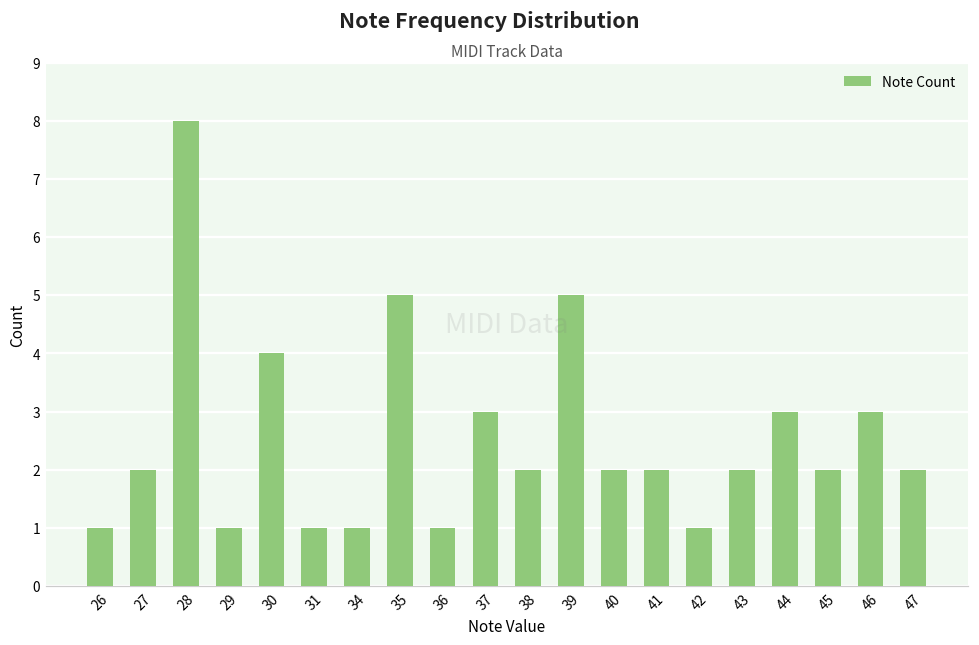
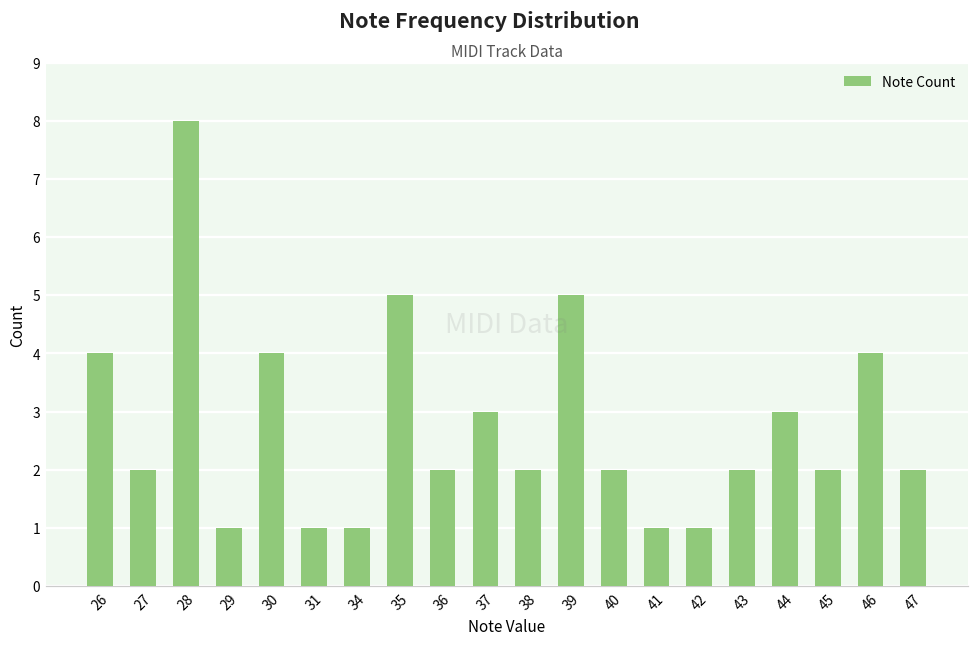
26: 1 -> 4
36: 1 -> 2
41: 2 -> 1
46: 3 -> 4
